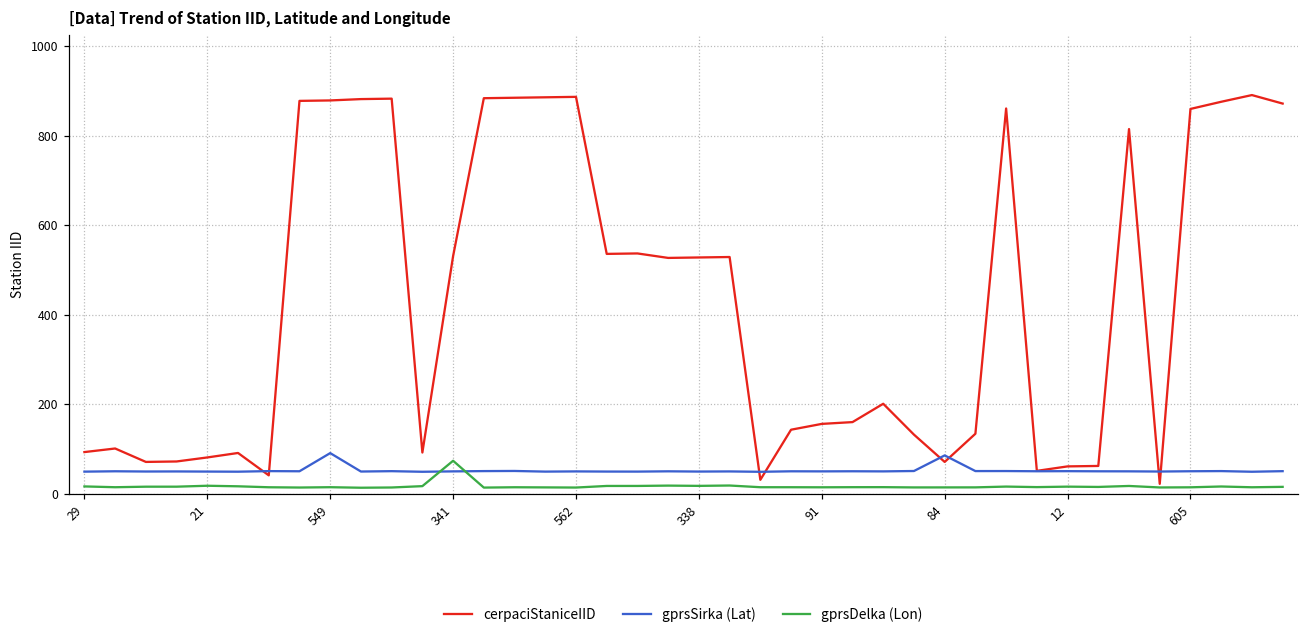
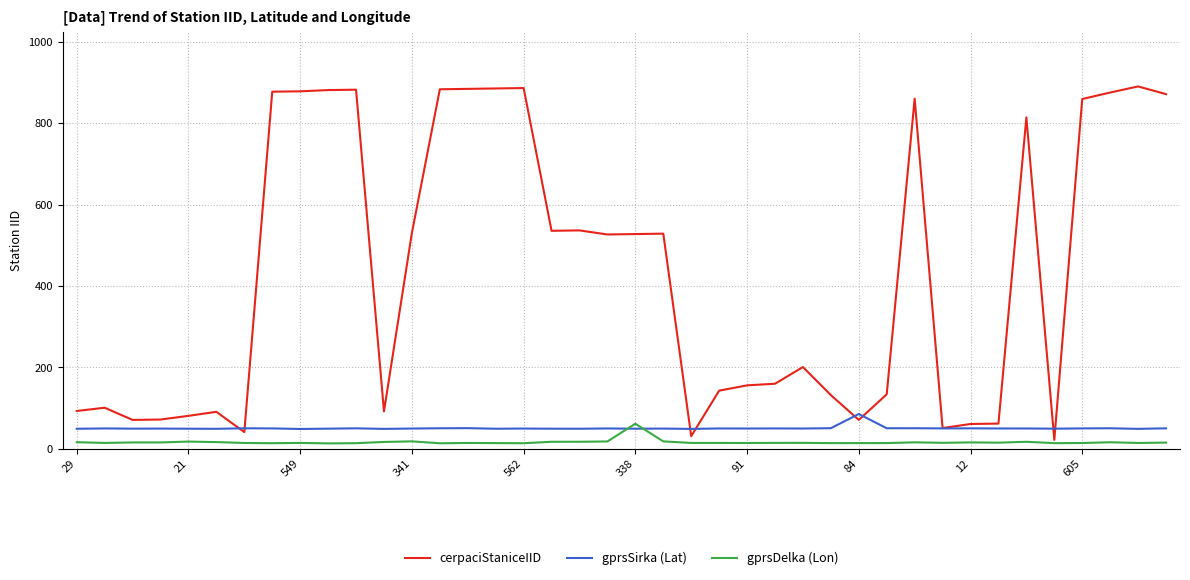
gprsSirka (Lat), 549: 90 -> 50
gprsDelka (Lon), 341: 70 -> 20
gprsDelka (Lon), 338: 20 -> 60
